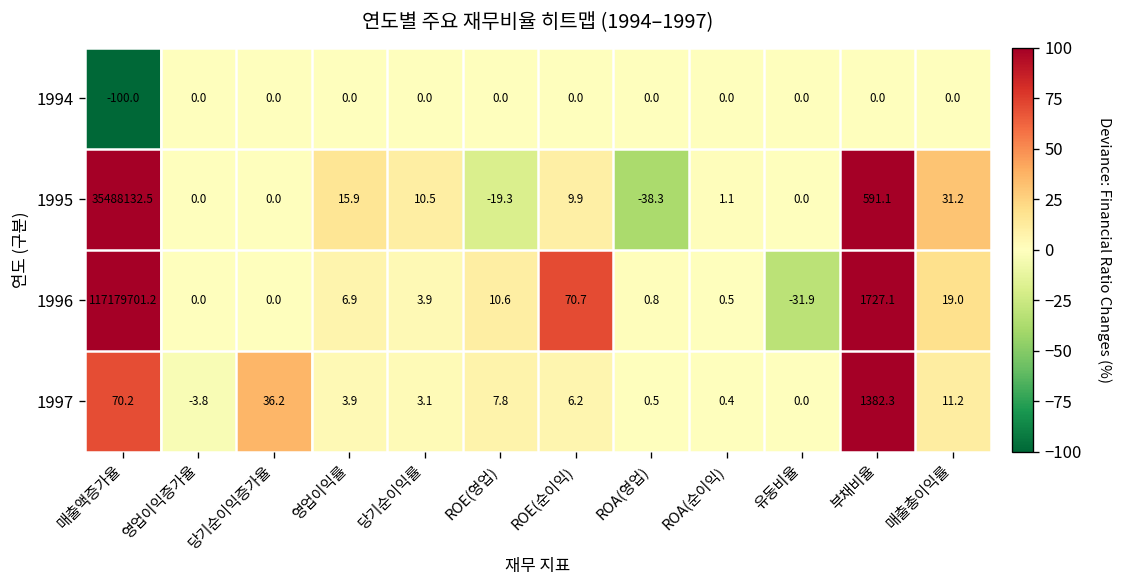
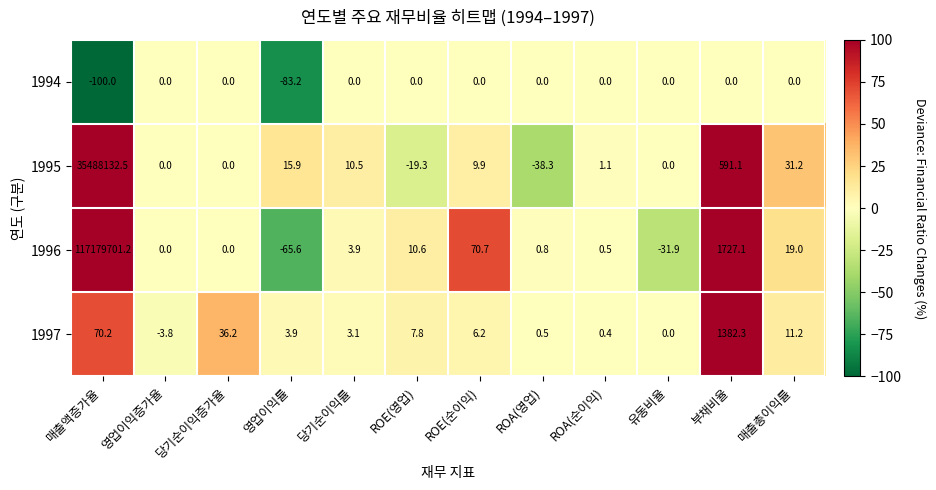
1994, 영업이익률: 0.0 -> -83.2
1996, 영업이익률: 6.9 -> -65.6
